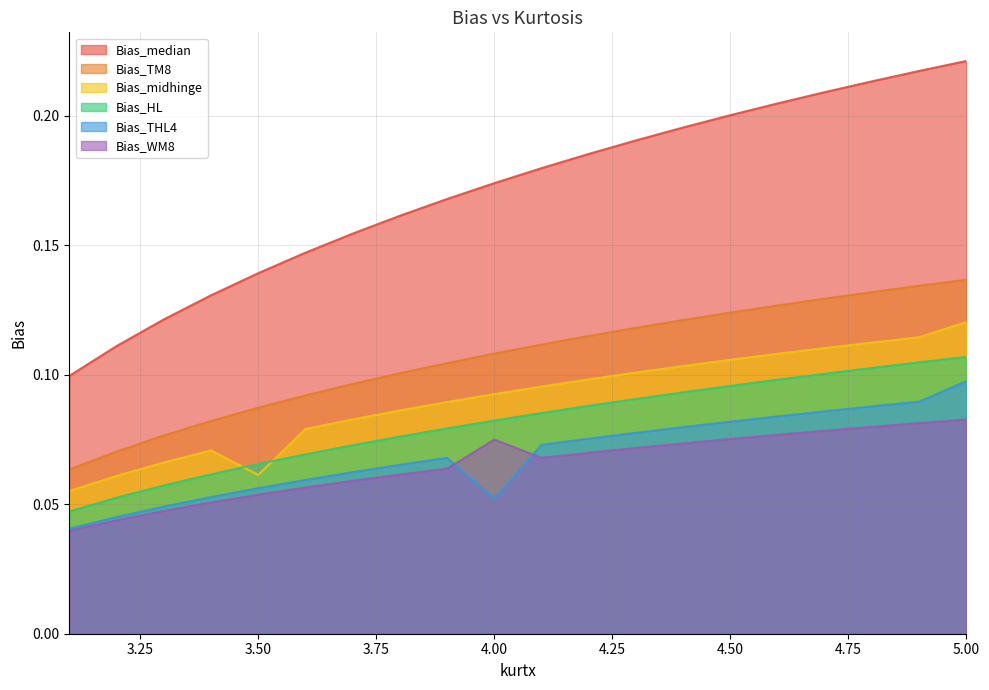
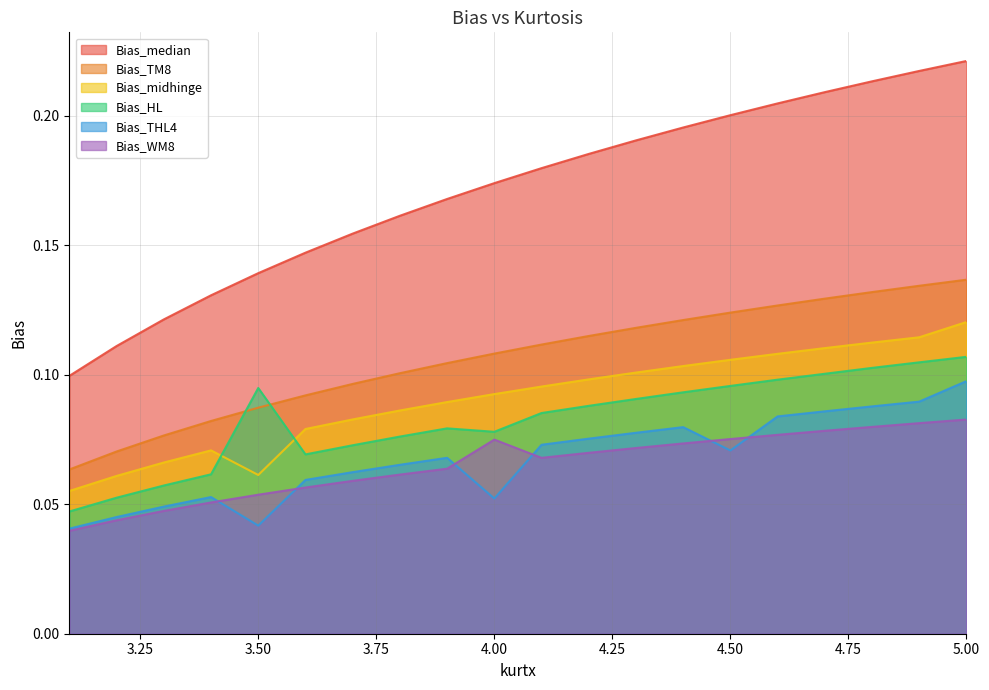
Bias_HL, 3.50: 0.066 -> 0.095
Bias_THL4, 3.50: 0.056 -> 0.042
Bias_HL, 4.00: 0.082 -> 0.078
Bias_THL4, 4.50: 0.082 -> 0.071
